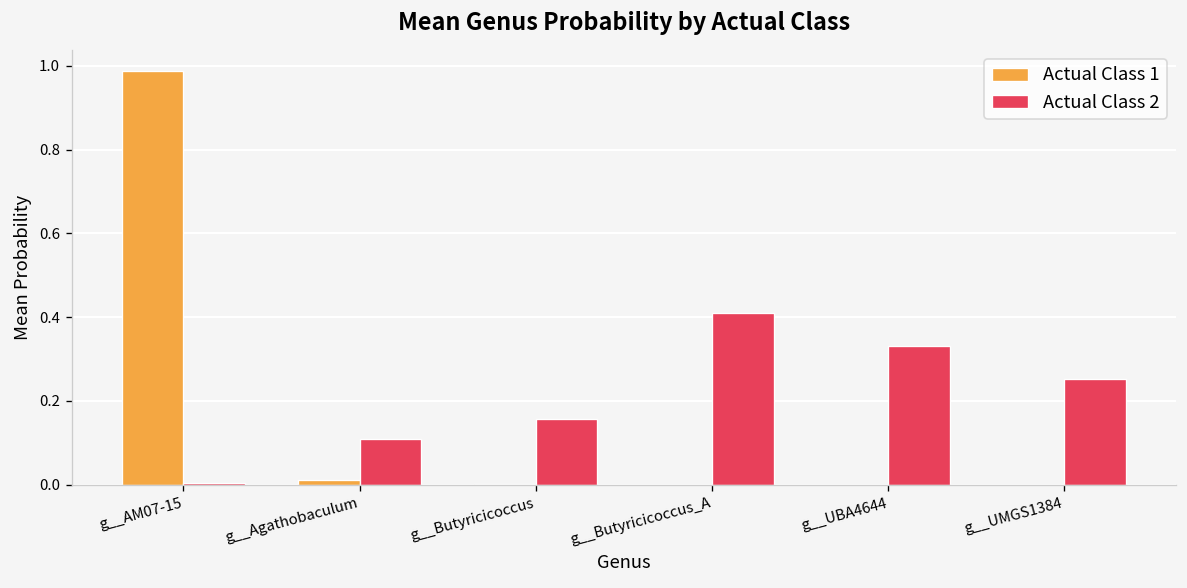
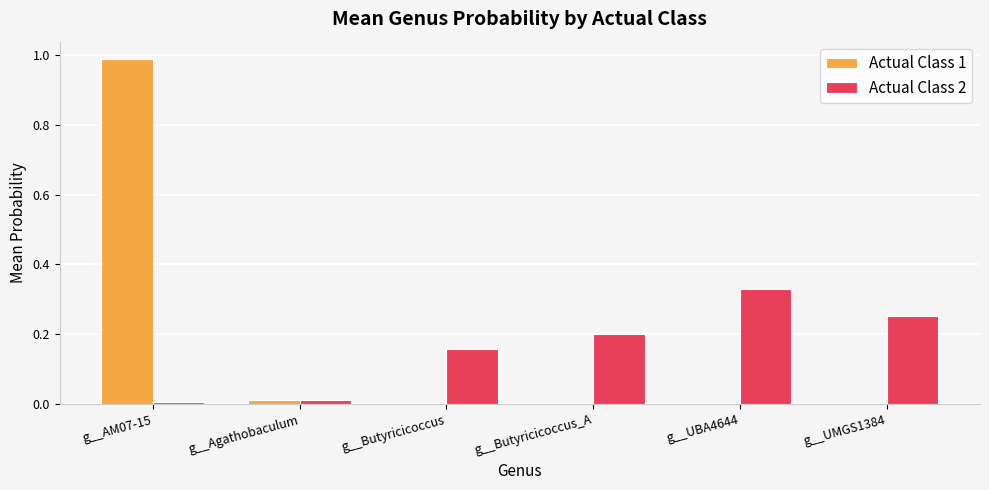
Actual Class 2, g__Agathobaculum: 0.11 -> 0.01
Actual Class 2, g__Butyricicoccus_A: 0.41 -> 0.20
